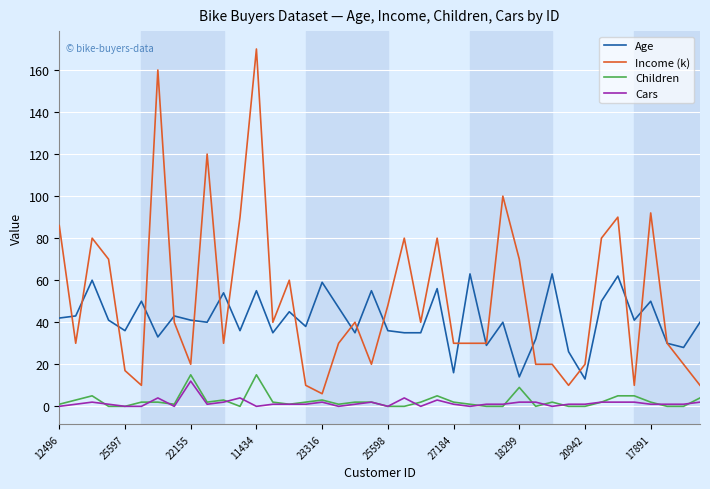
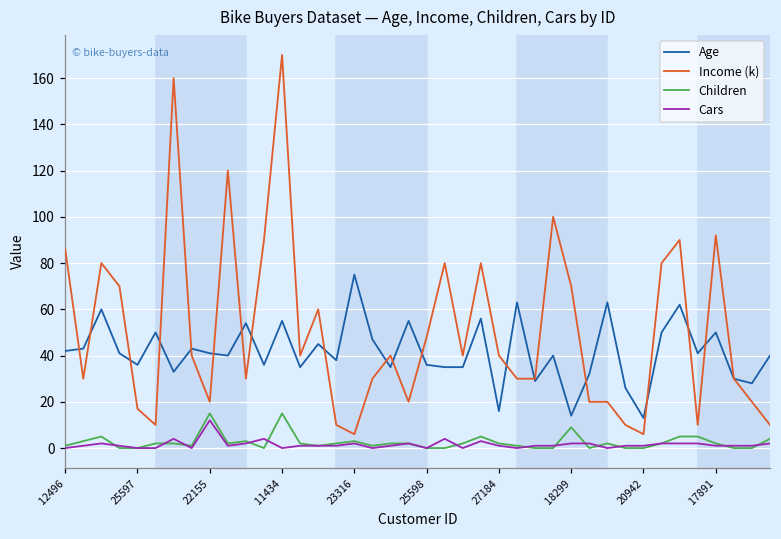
Age, 23316: 59 -> 75
Income (k), 27184: 30 -> 40
Income (k), 20942: 20 -> 6
